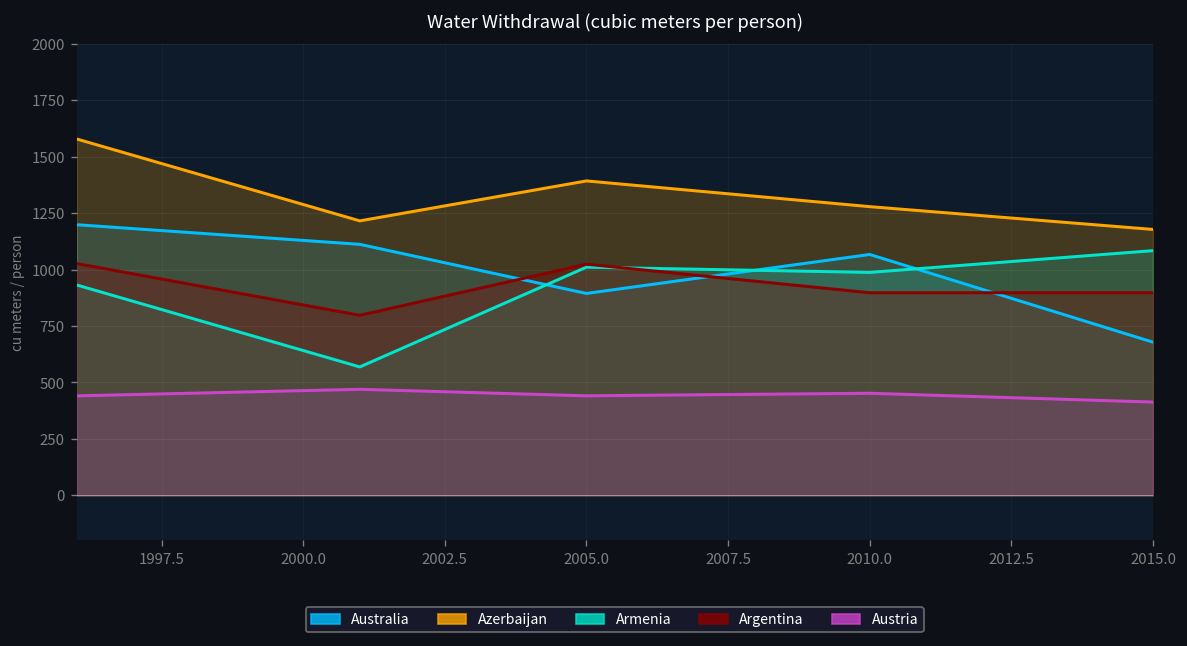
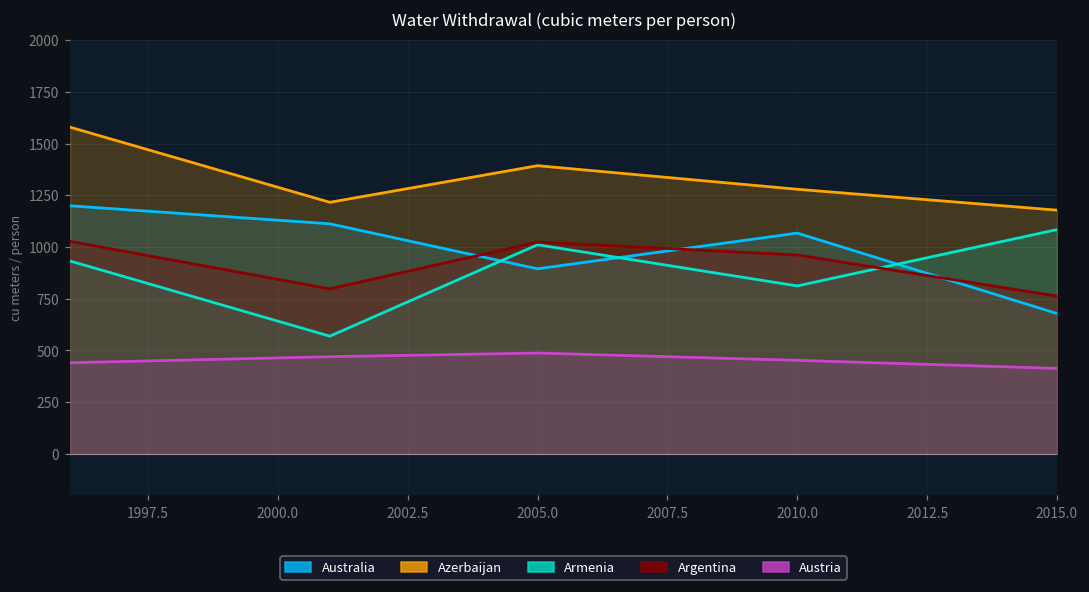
Austria, 2005.0: 440 -> 490
Armenia, 2010.0: 990 -> 810
Argentina, 2010.0: 900 -> 960
Argentina, 2015.0: 900 -> 760
